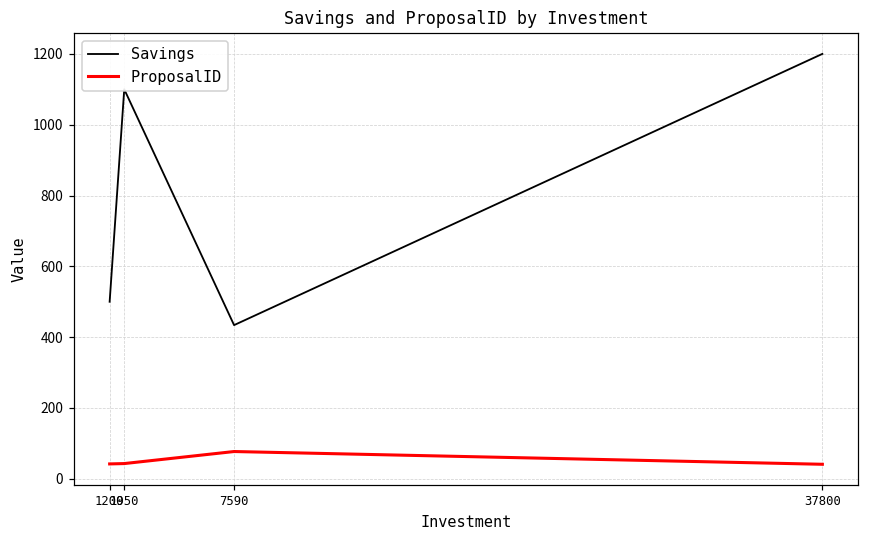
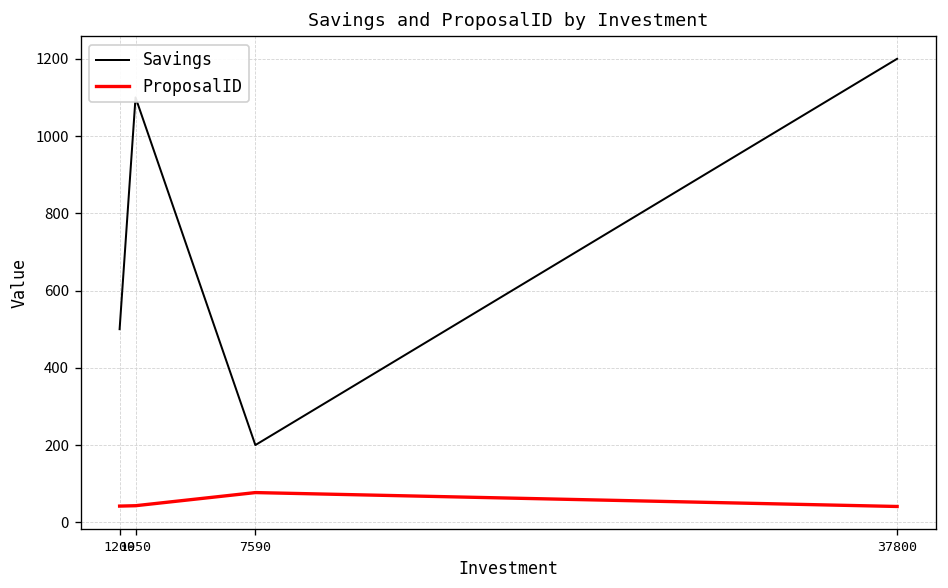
Savings, 7590: 430 -> 200
